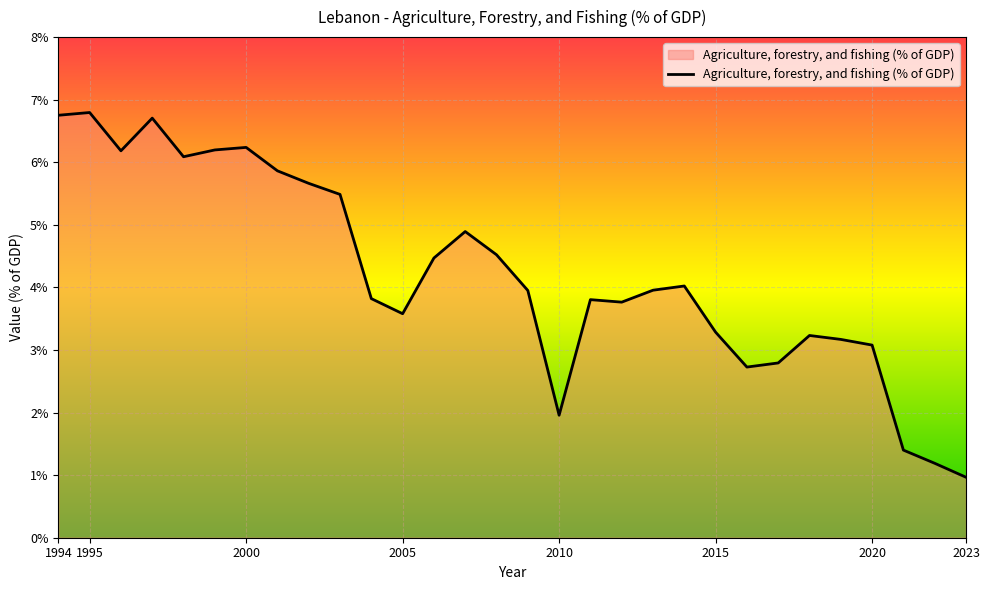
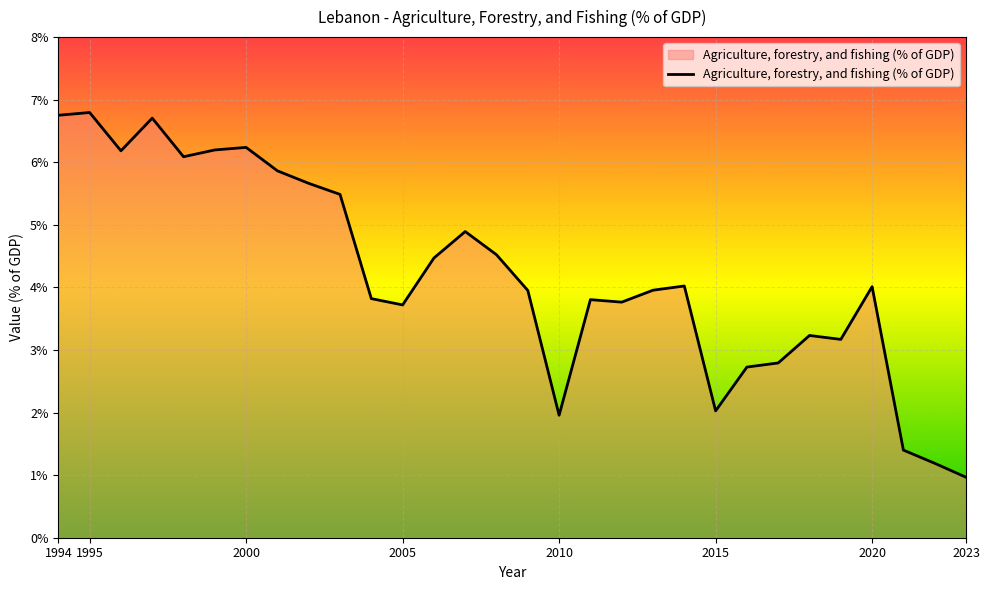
2005: 3.6% -> 3.7%
2015: 3.3% -> 2.0%
2020: 3.1% -> 4.0%
